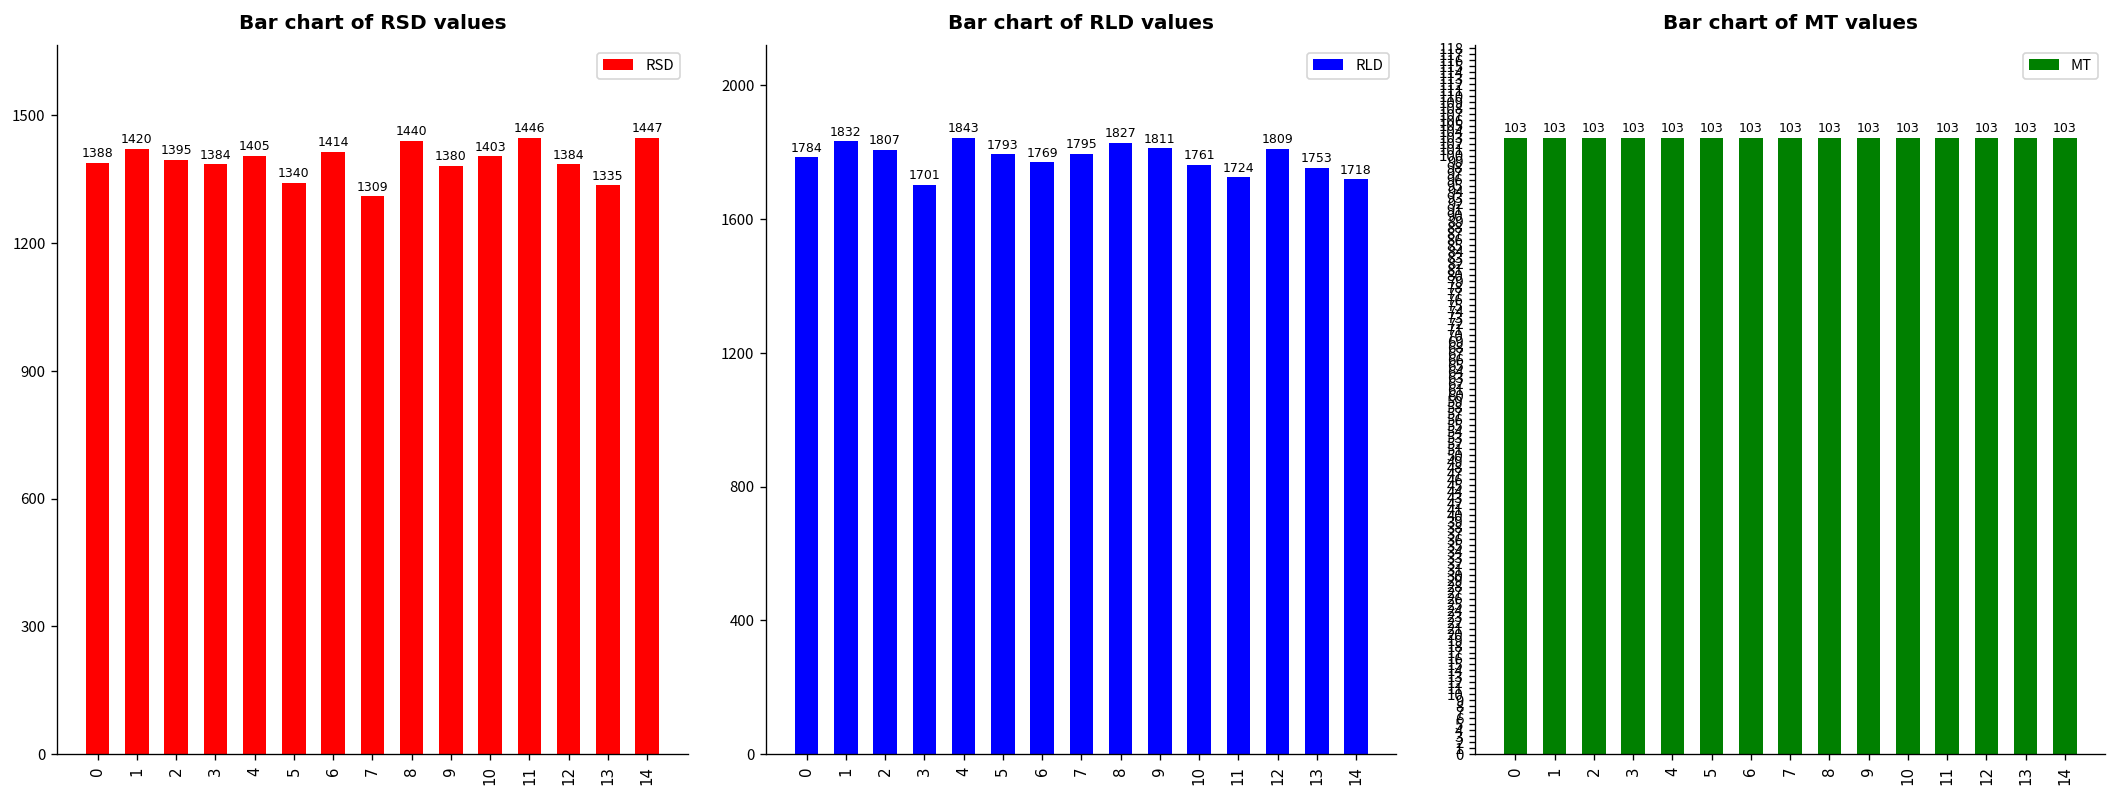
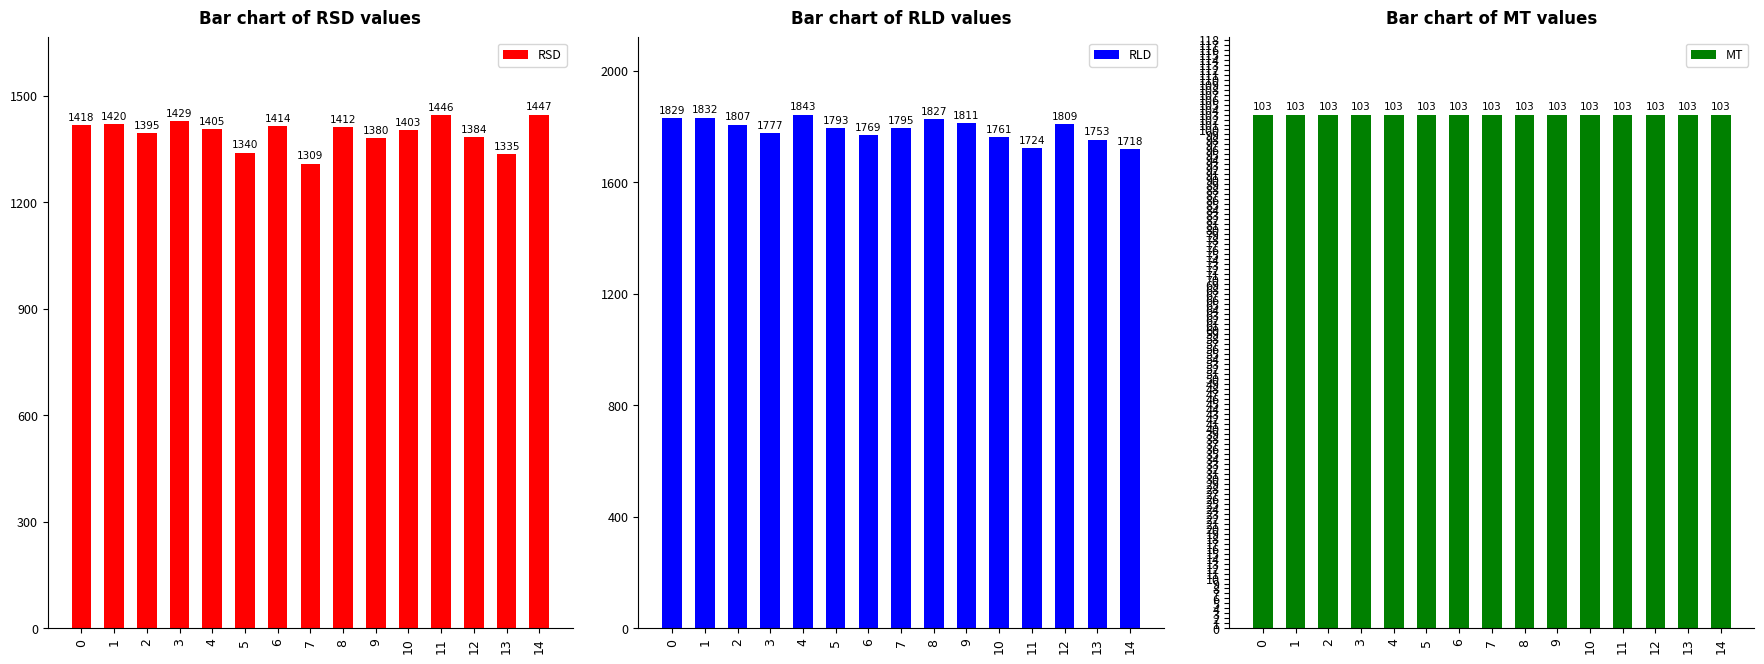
Bar chart of RSD values, 0: 1388 -> 1418
Bar chart of RSD values, 3: 1384 -> 1429
Bar chart of RSD values, 8: 1440 -> 1412
Bar chart of RLD values, 0: 1784 -> 1829
Bar chart of RLD values, 3: 1701 -> 1777
